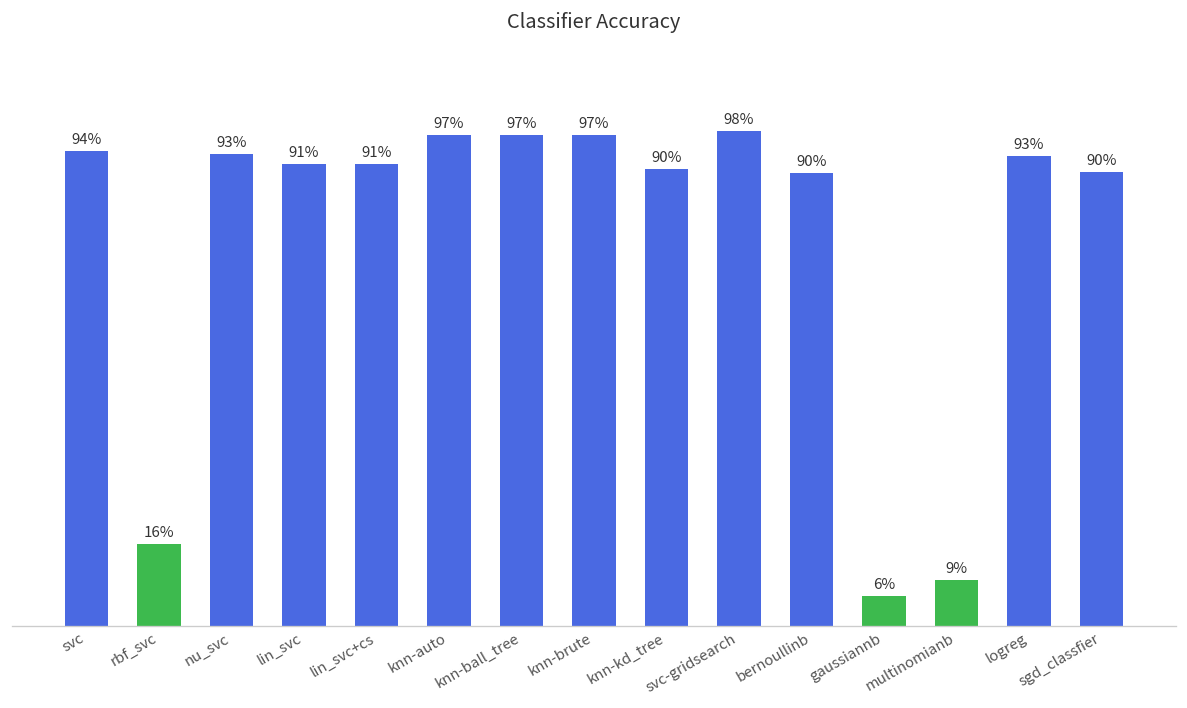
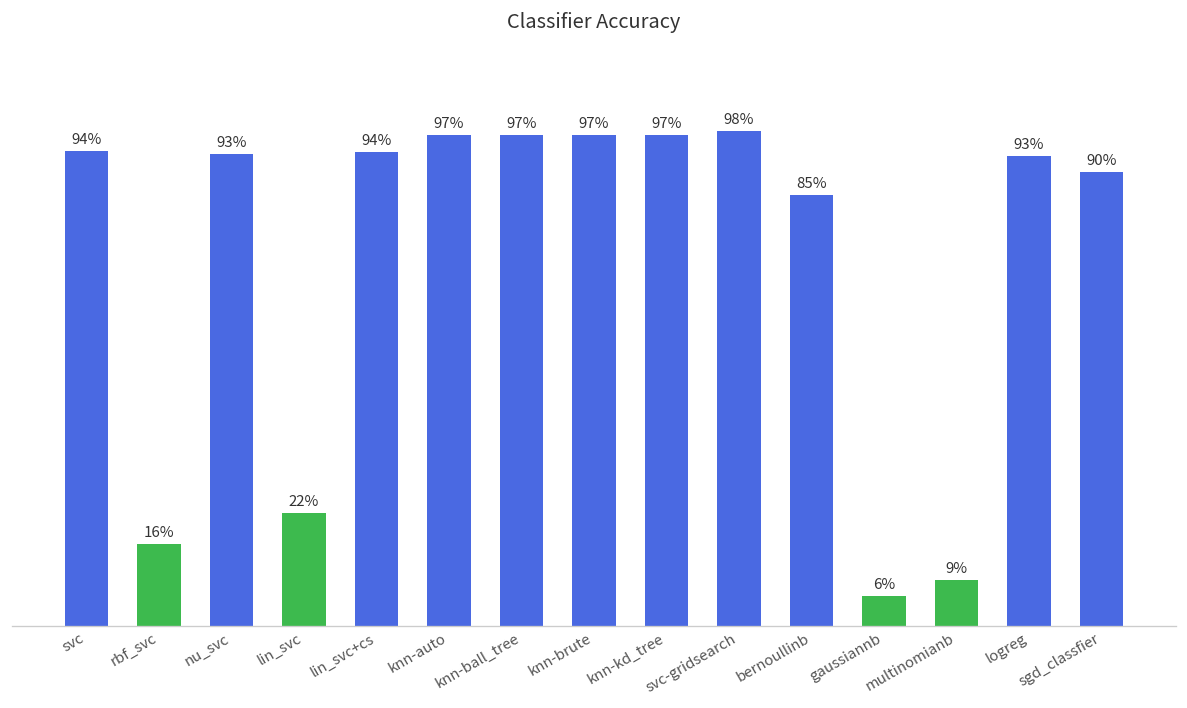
lin_svc: 91% -> 22%
lin_svc+cs: 91% -> 94%
knn-kd_tree: 90% -> 97%
bernoullinb: 90% -> 85%
